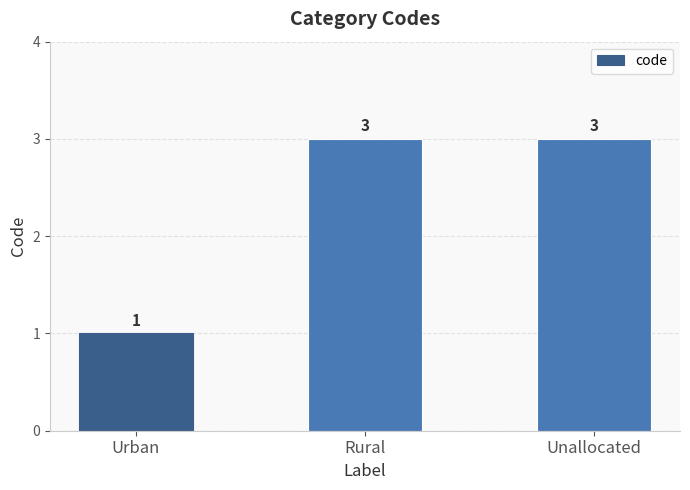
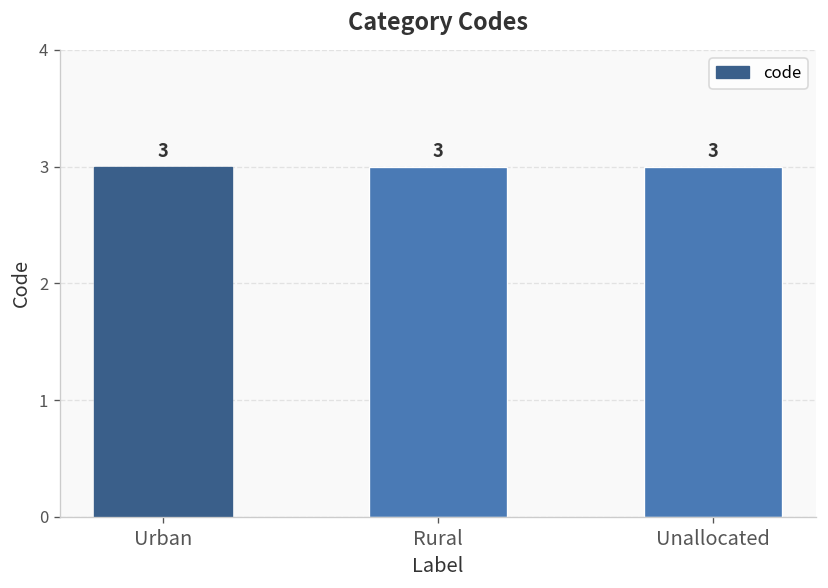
Urban: 1 -> 3
